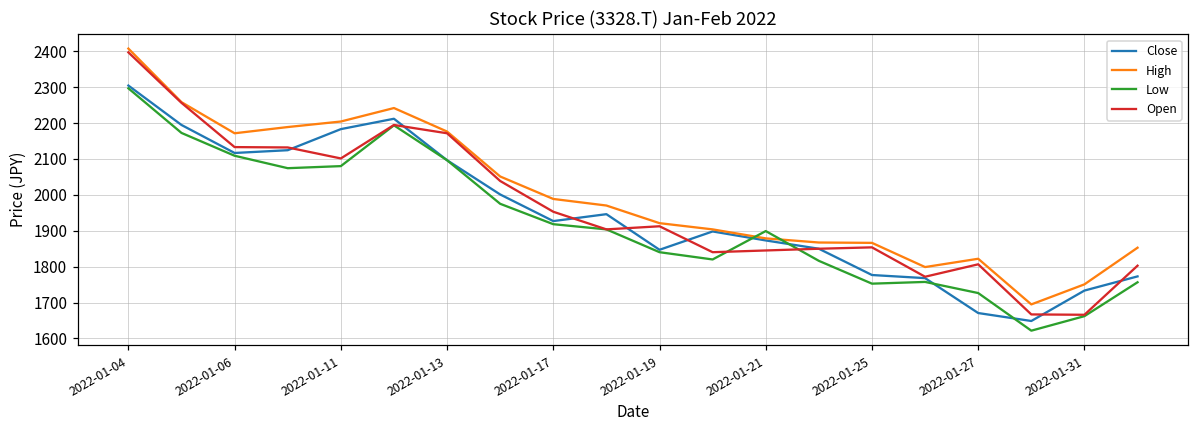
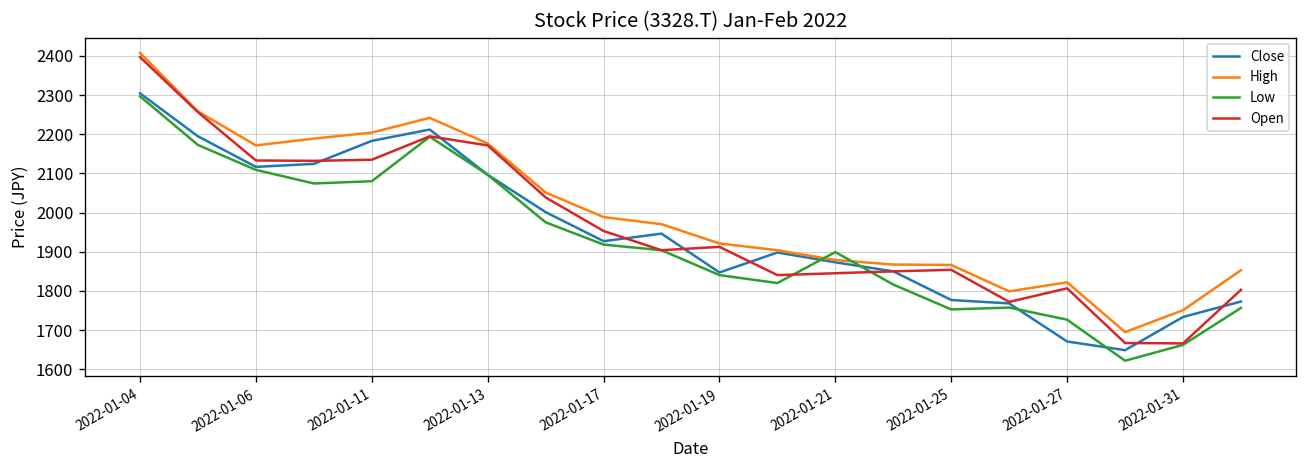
Open, 2022-01-11: 2100 -> 2130
